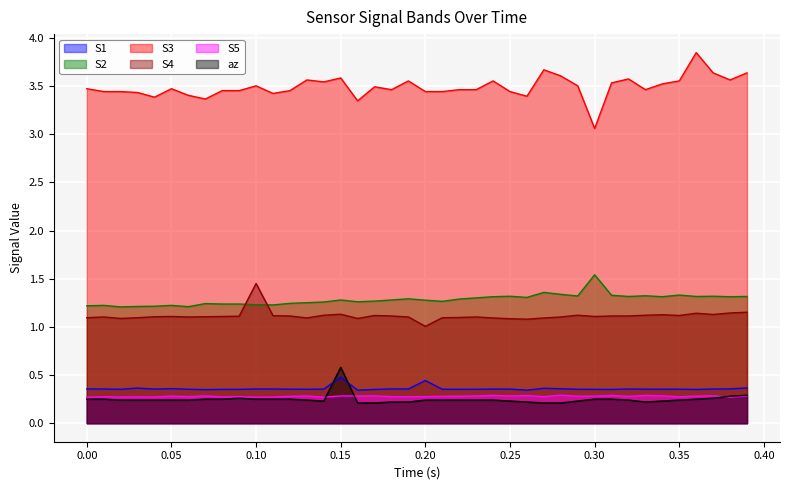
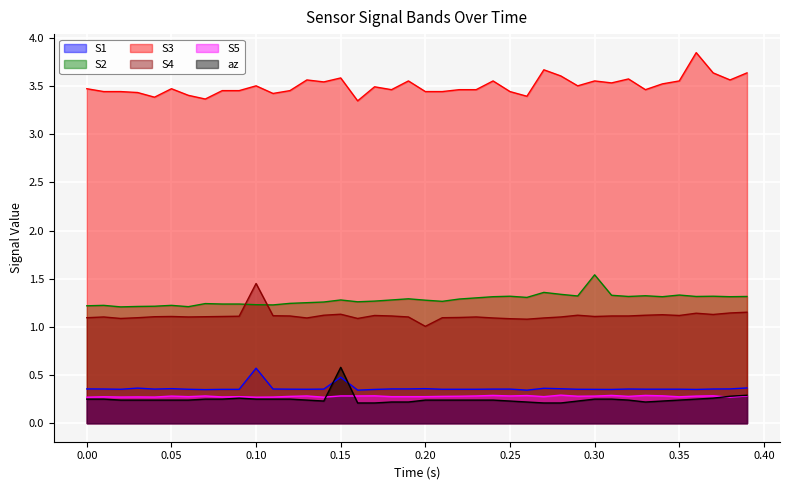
S1, 0.10: 0.4 -> 0.6
S1, 0.20: 0.44 -> 0.36
S3, 0.30: 3.1 -> 3.6
